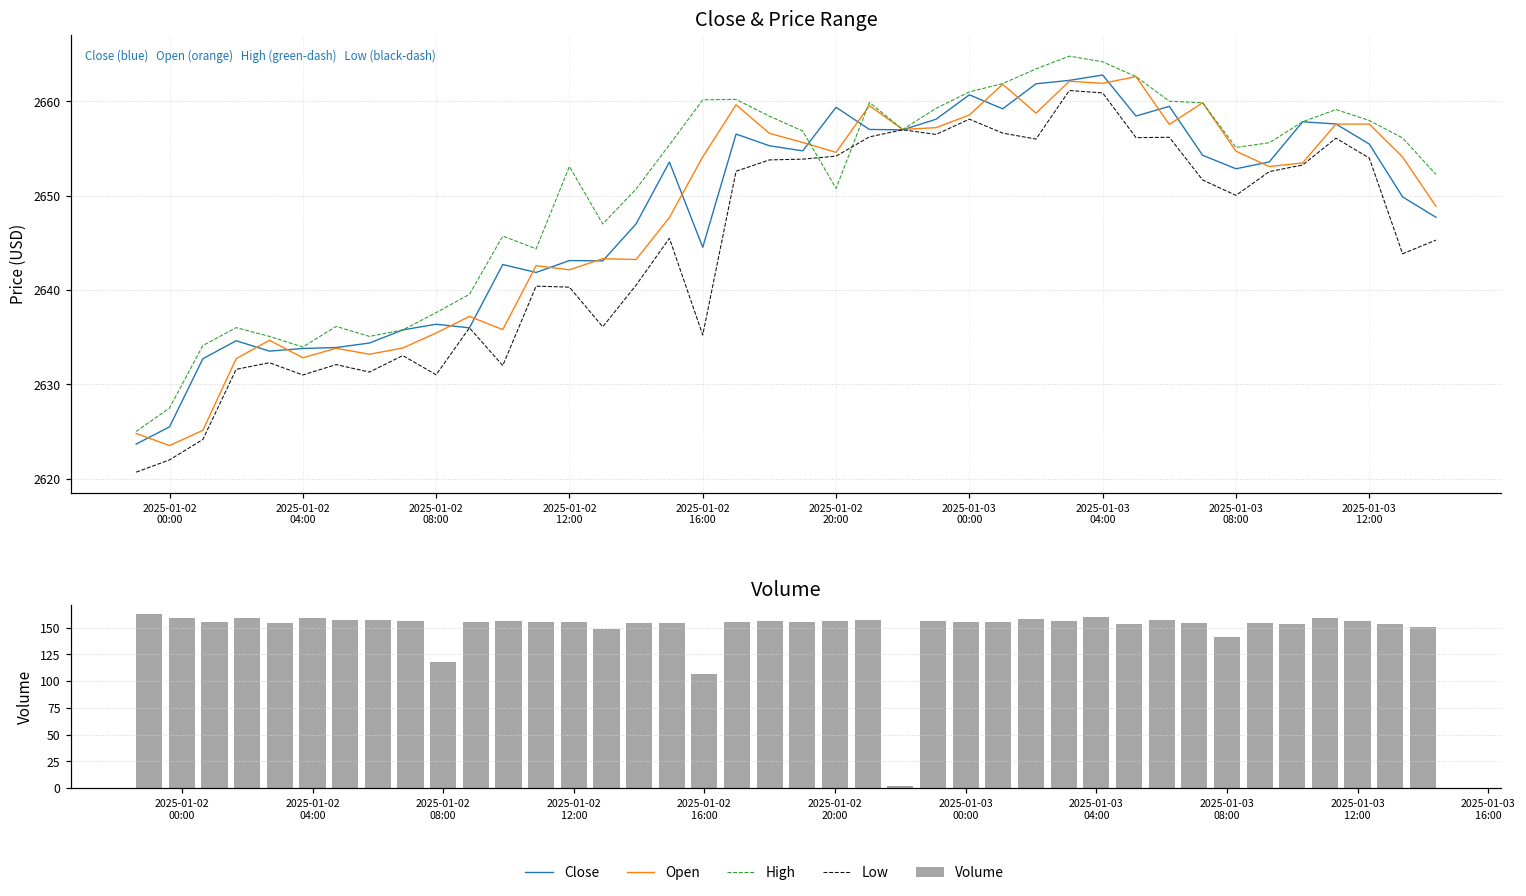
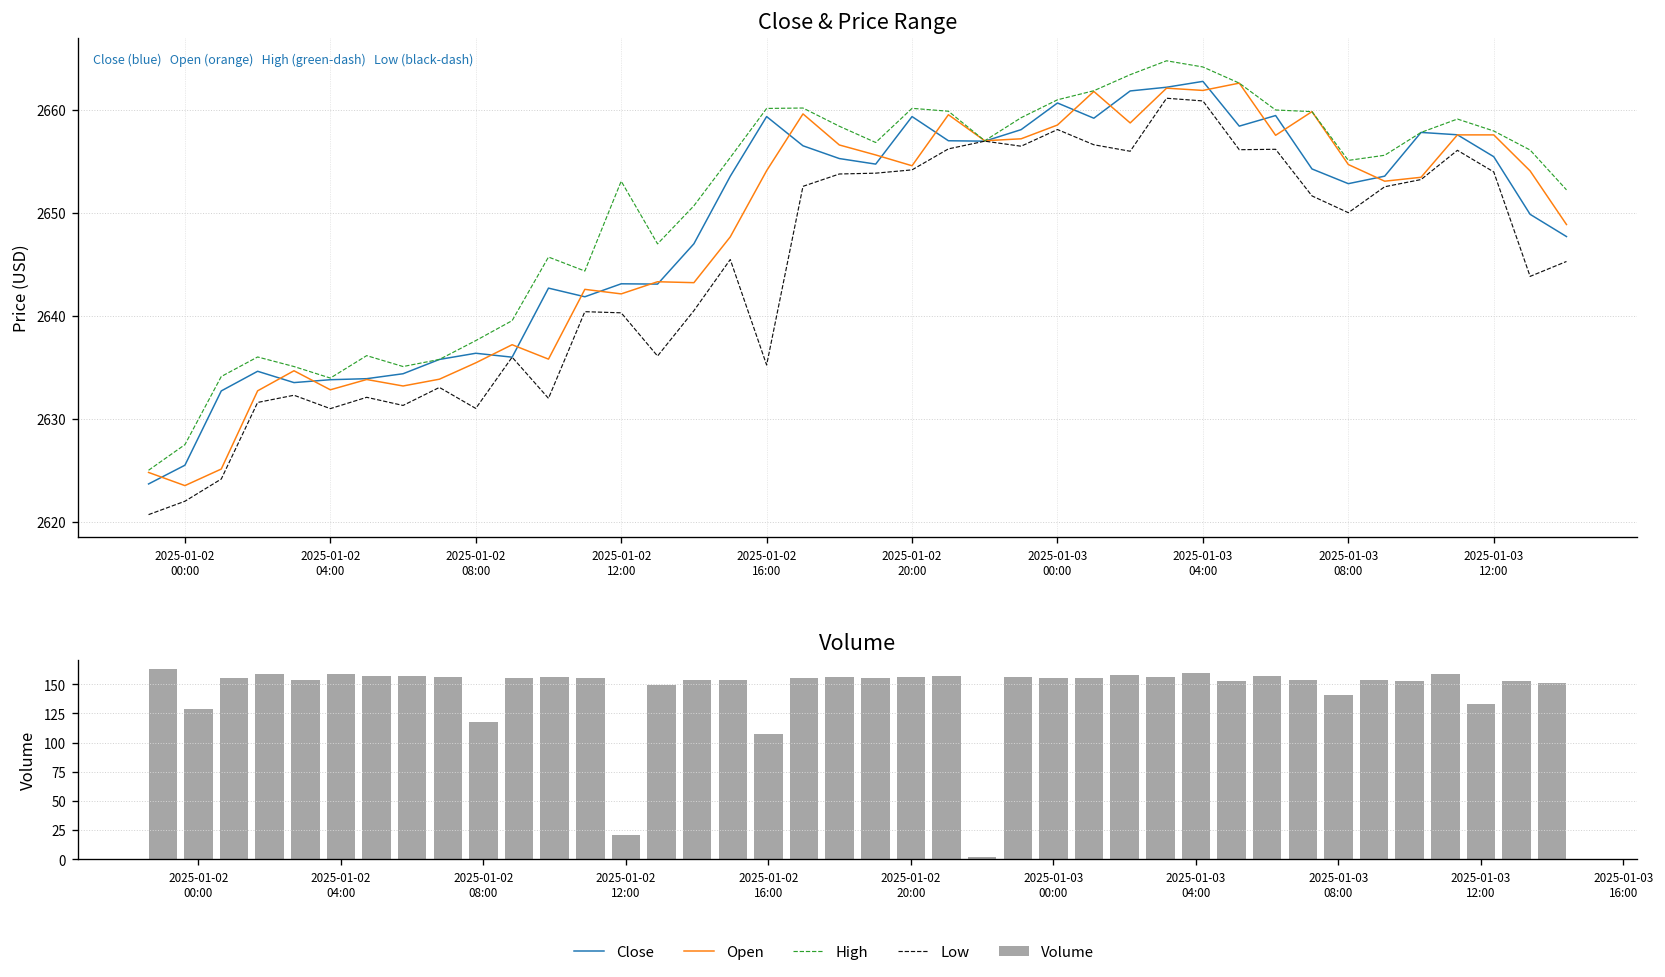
Close & Price Range, Close, 2025-01-02 16:00: 2645 -> 2659
Close & Price Range, High, 2025-01-02 20:00: 2651 -> 2660
Volume, 2025-01-02 00:00: 160 -> 130
Volume, 2025-01-02 12:00: 160 -> 20
Volume, 2025-01-03 12:00: 160 -> 130
